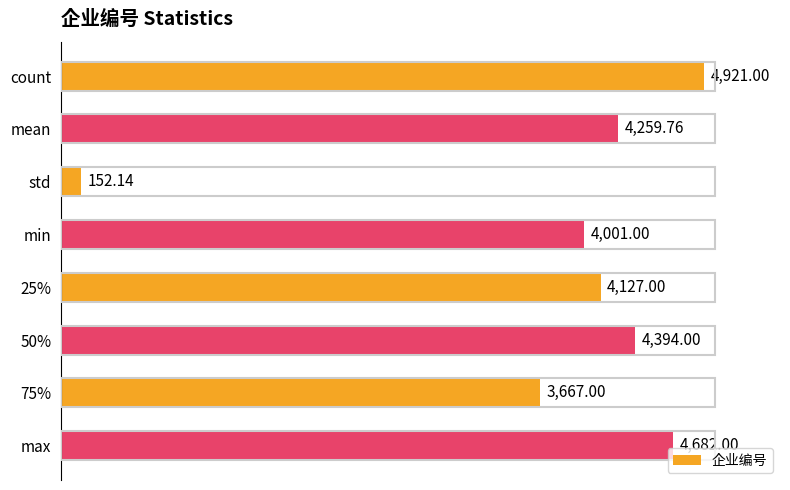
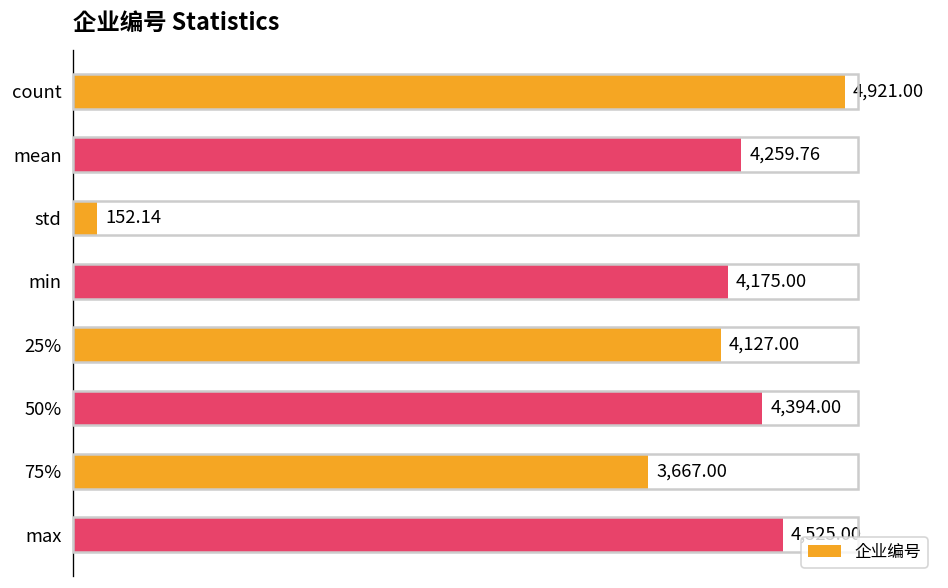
min: 4,001.00 -> 4,175.00
max: 4,682.00 -> 4,525.00
